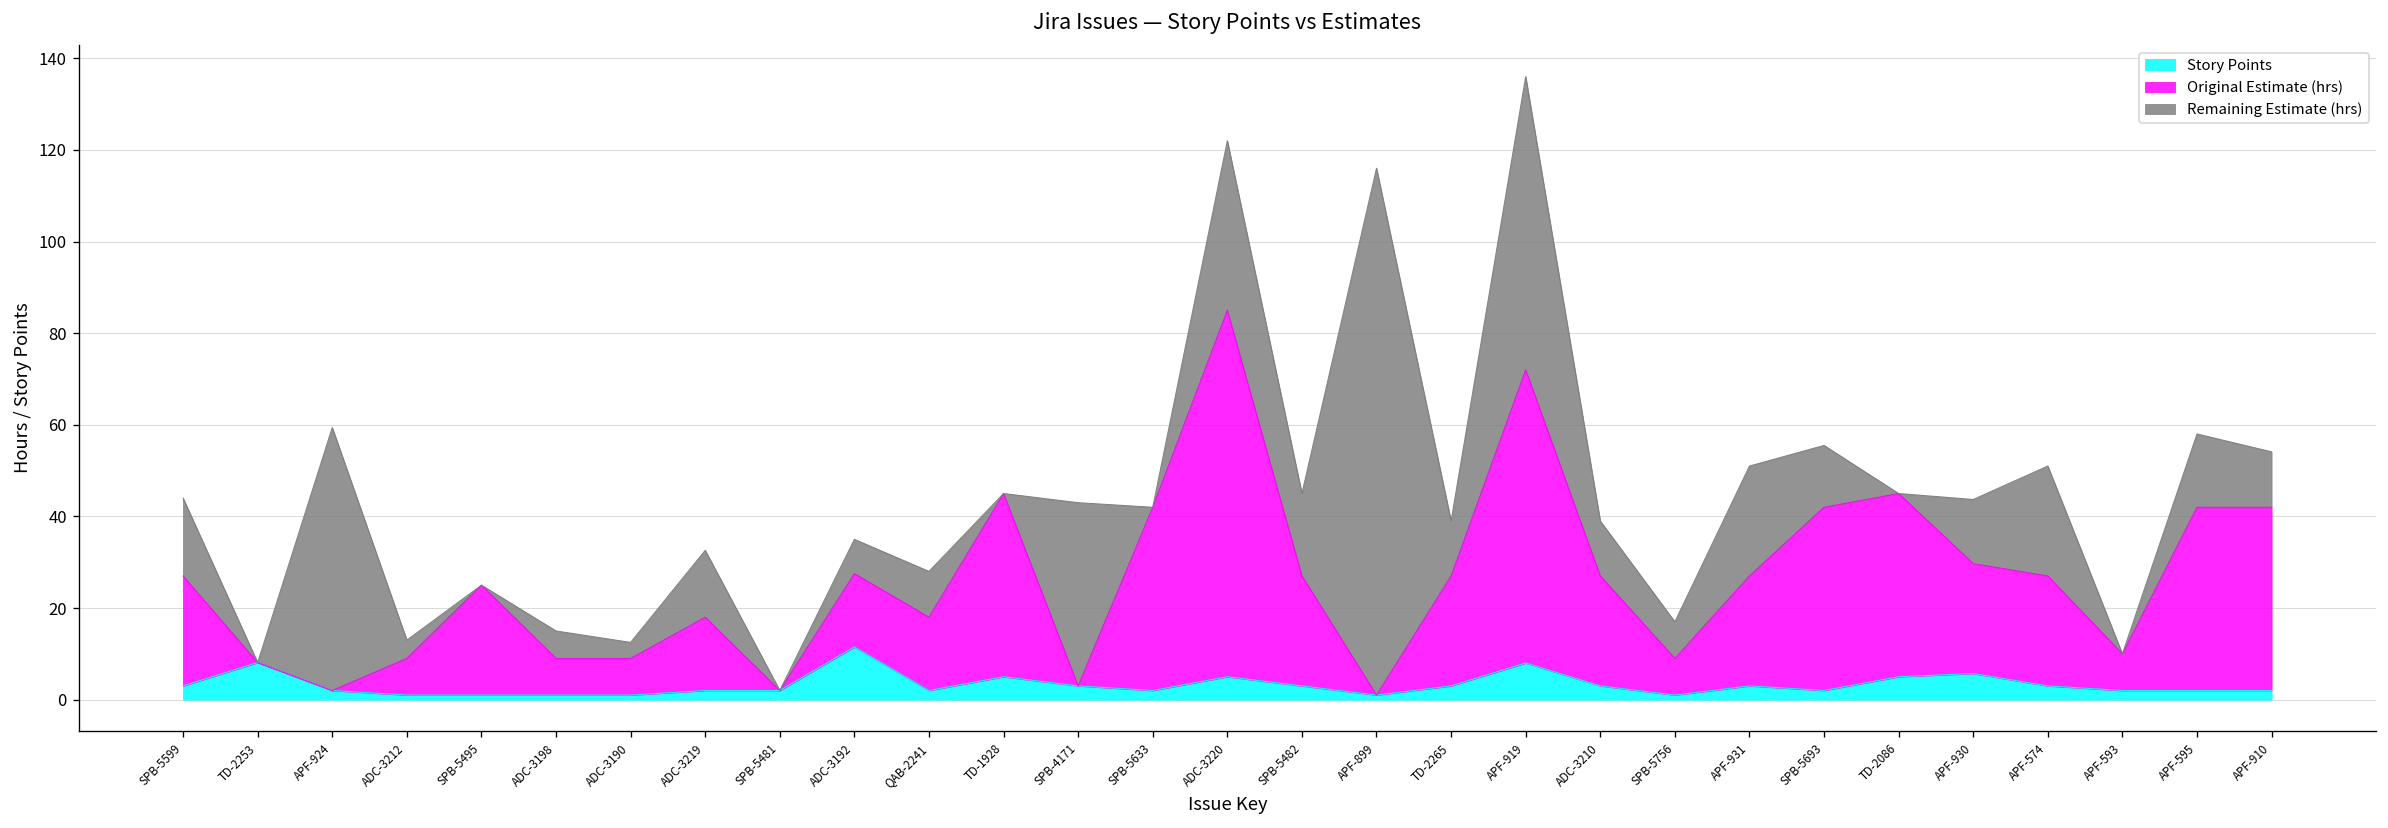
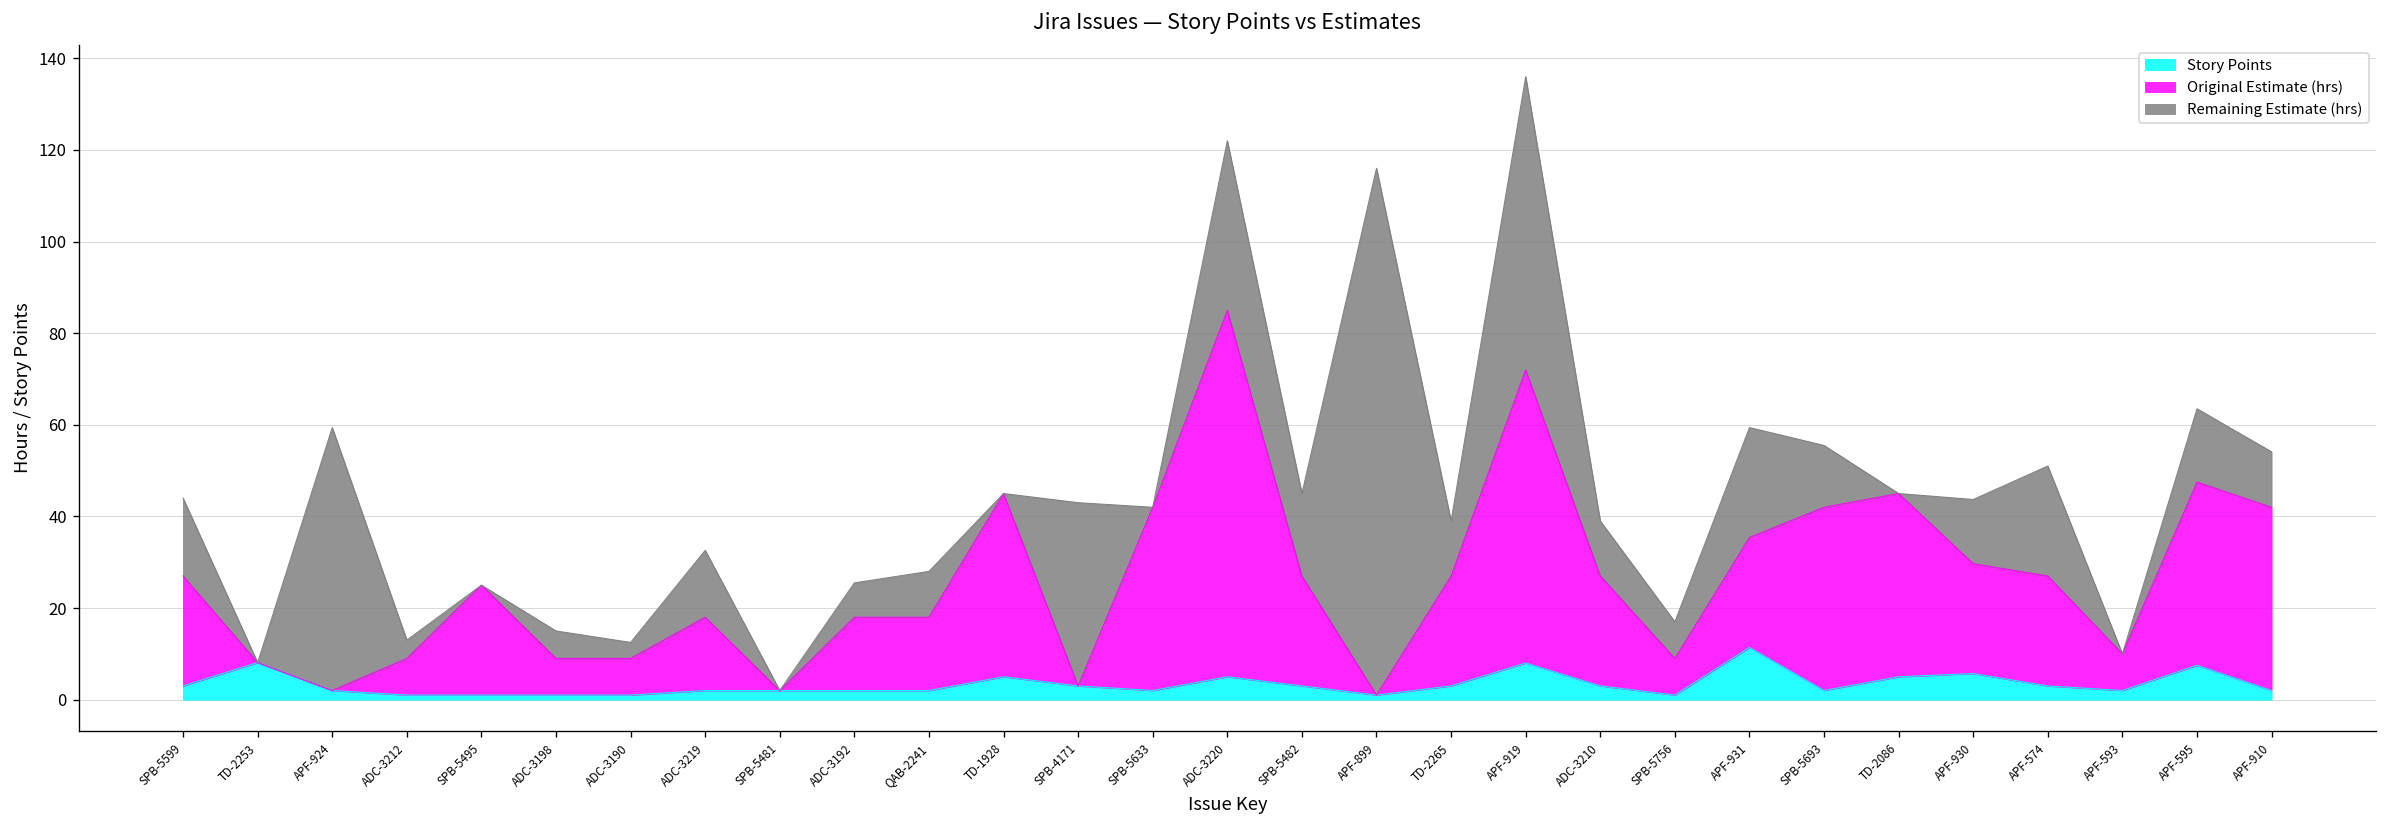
Story Points, ADC-3192: 12 -> 2
Story Points, APF-931: 3 -> 11
Story Points, APF-595: 2 -> 8
